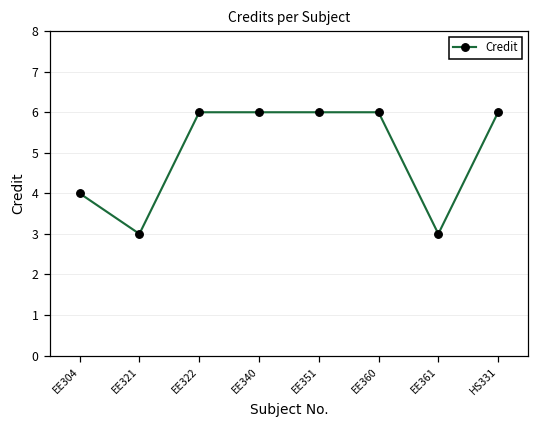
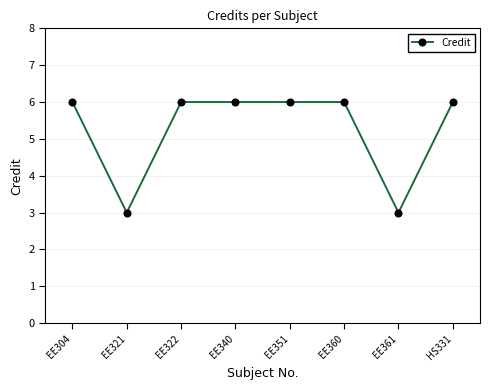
EE304: 4 -> 6
